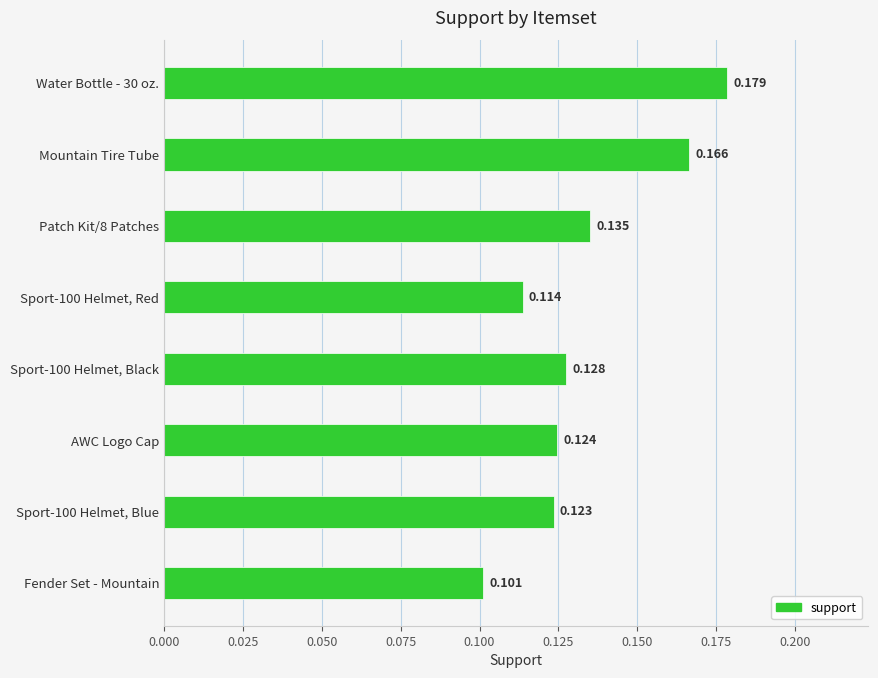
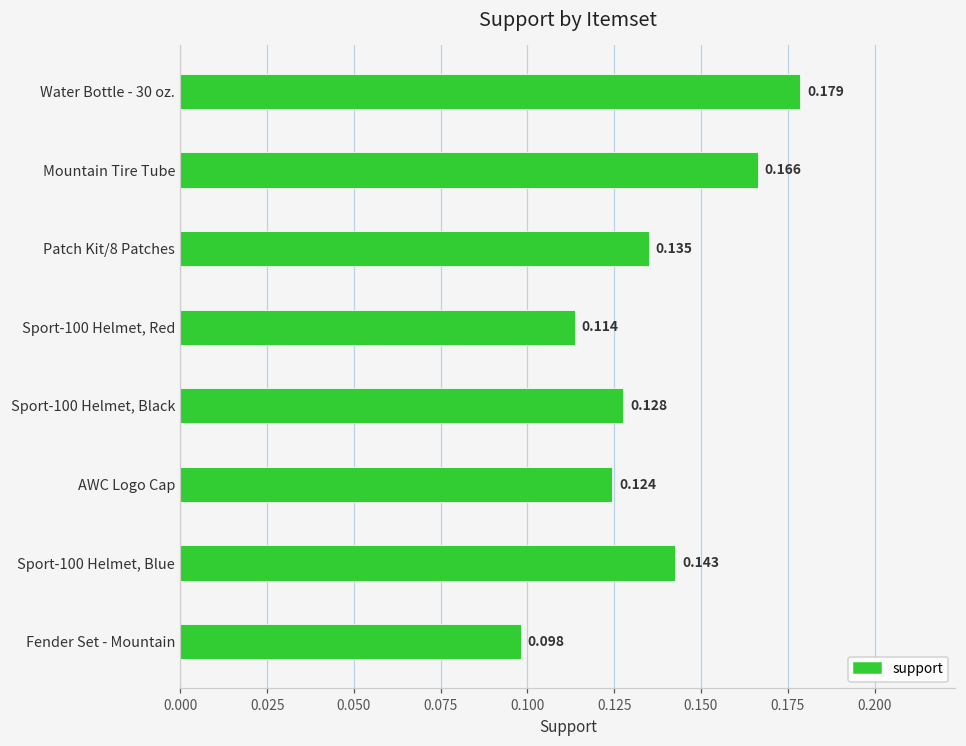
Sport-100 Helmet, Blue: 0.123 -> 0.143
Fender Set - Mountain: 0.101 -> 0.098
